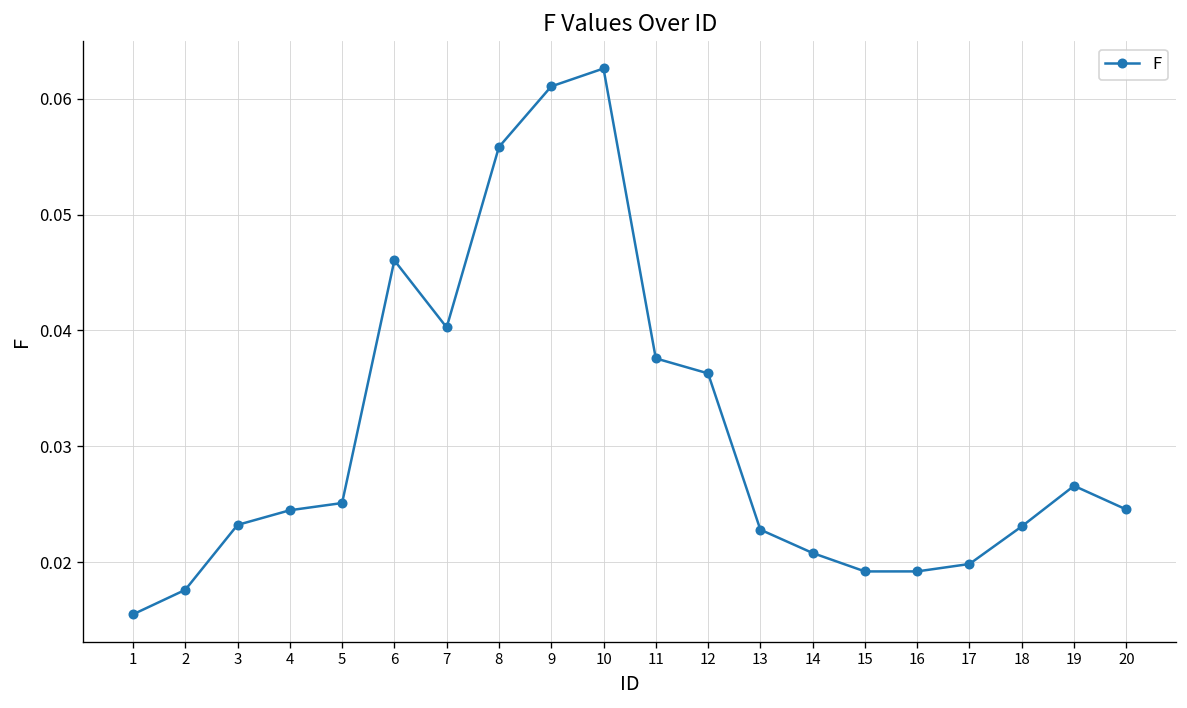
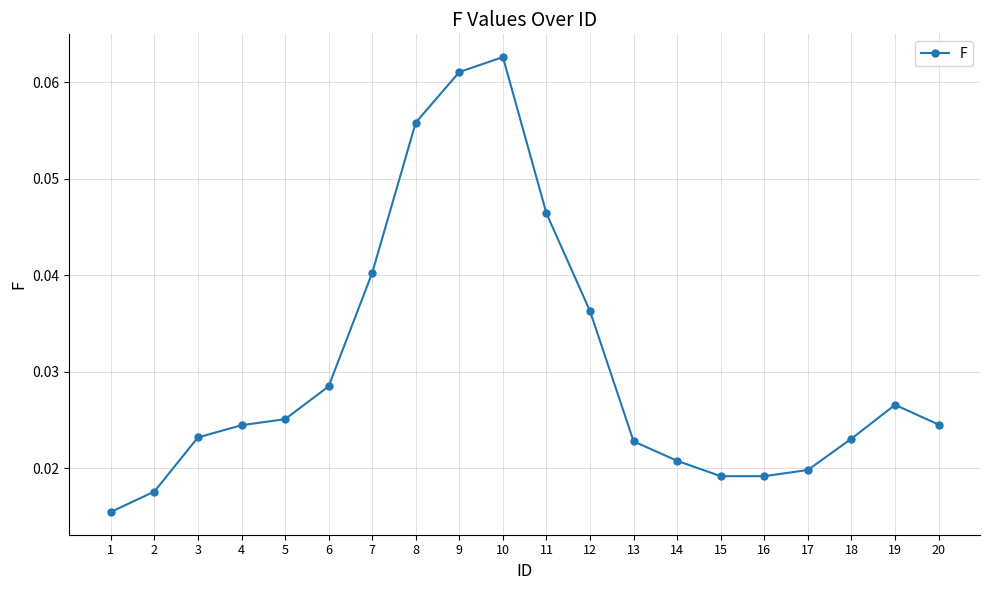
6: 0.046 -> 0.028
11: 0.038 -> 0.046
